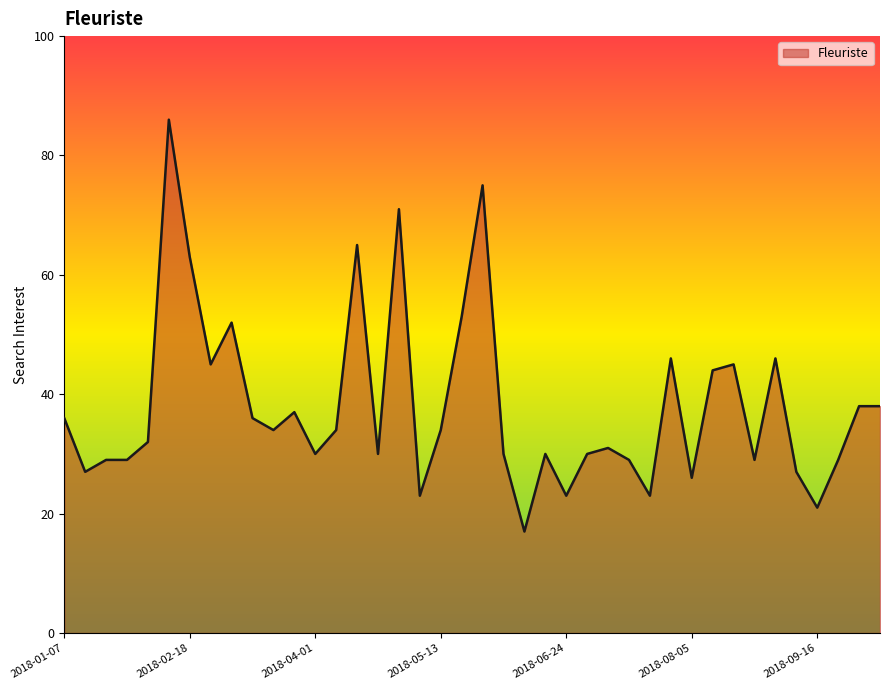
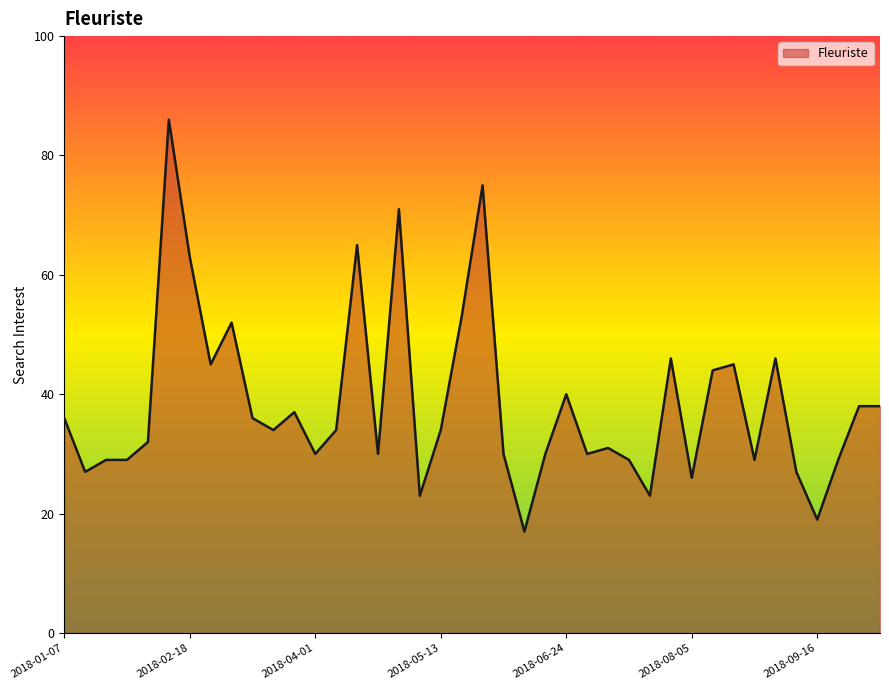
2018-06-24: 23 -> 40
2018-09-16: 21 -> 19
